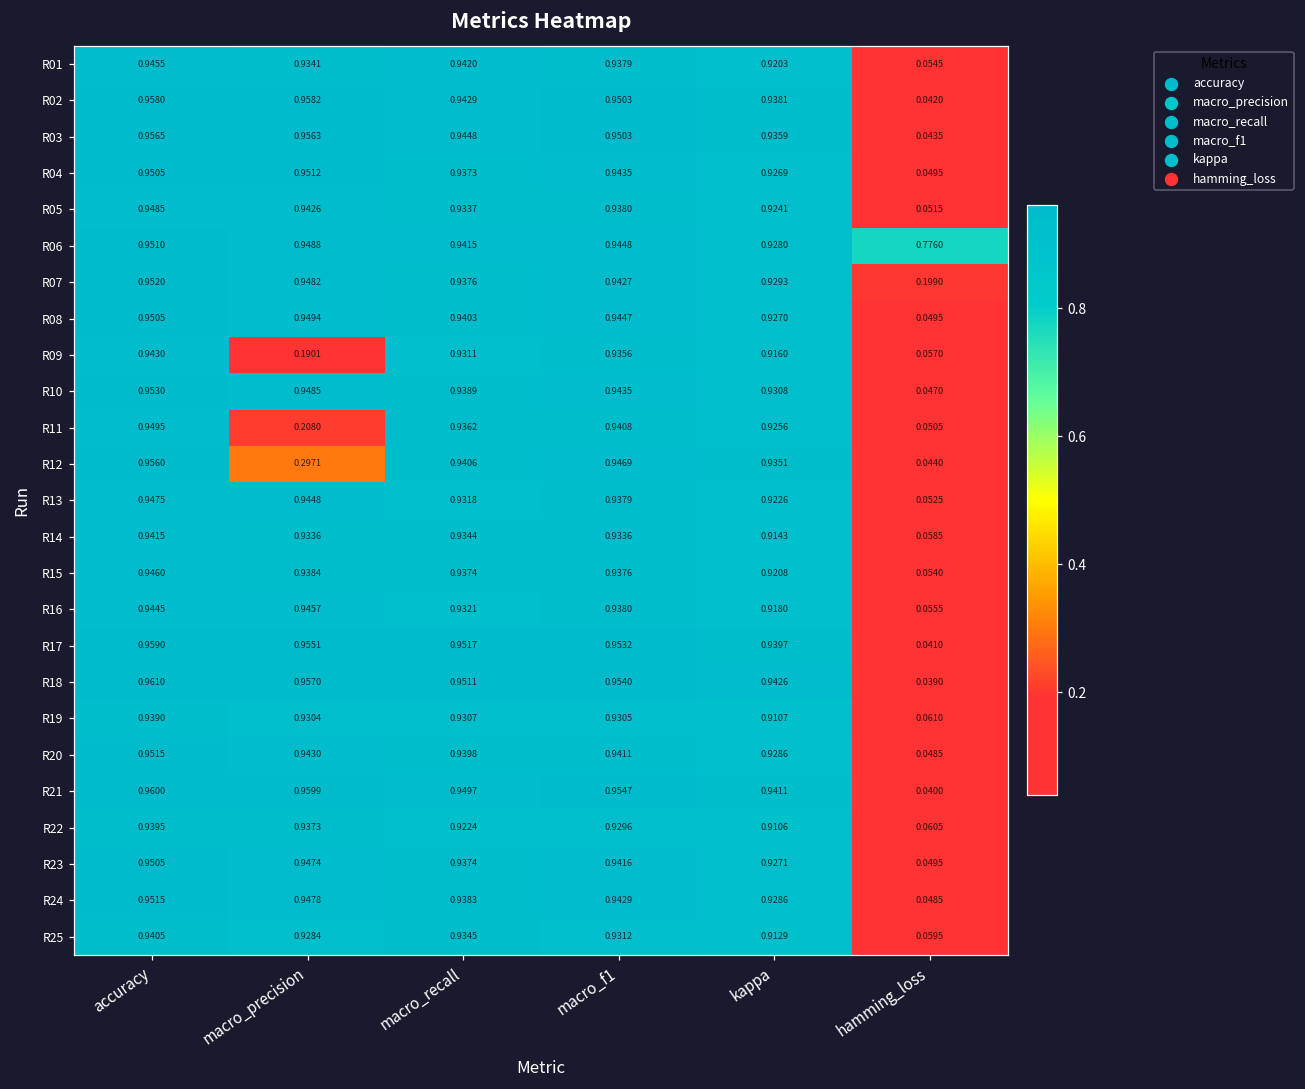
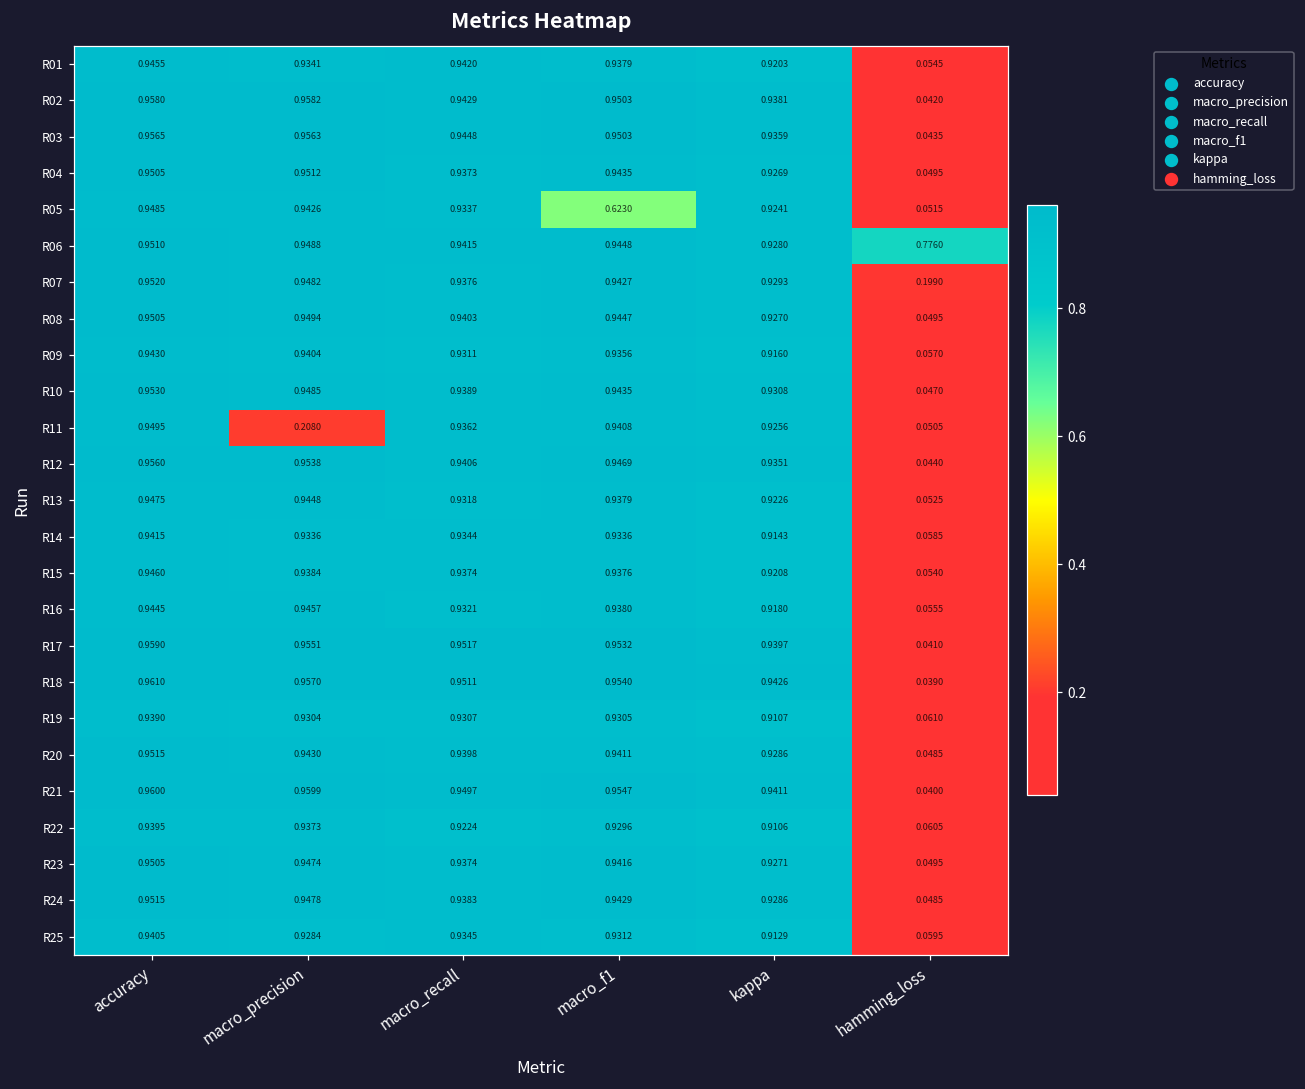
R05, macro_f1: 0.9380 -> 0.6230
R09, macro_precision: 0.1901 -> 0.9404
R12, macro_precision: 0.2971 -> 0.9538
